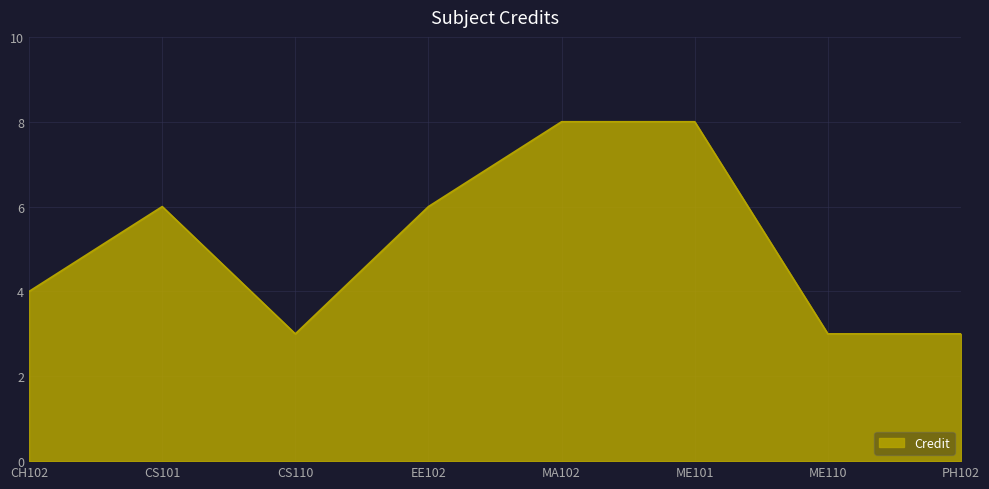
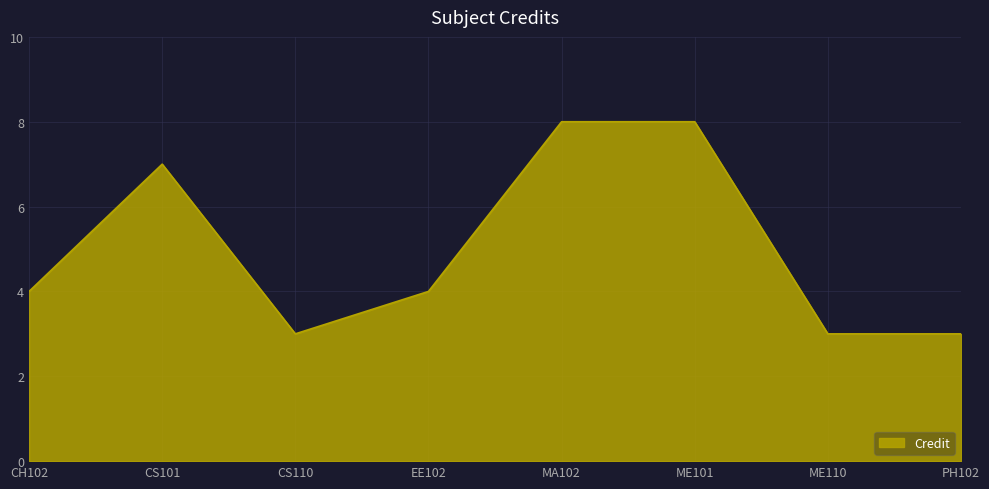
CS101: 6 -> 7
EE102: 6 -> 4
